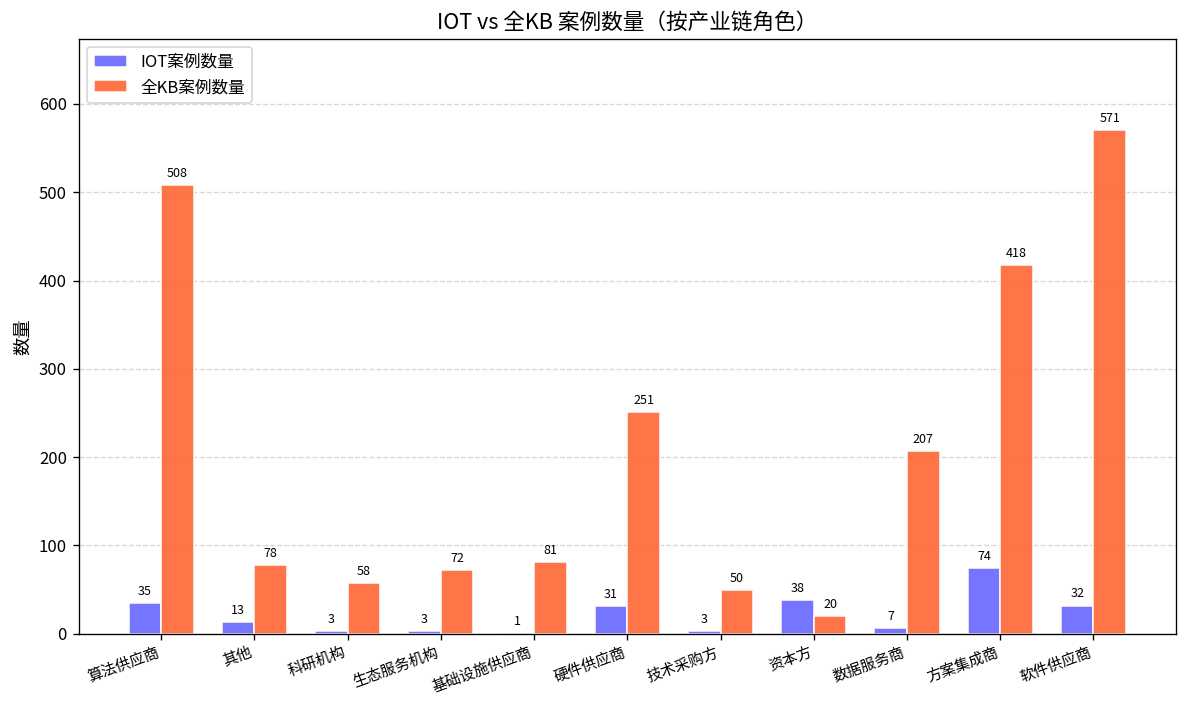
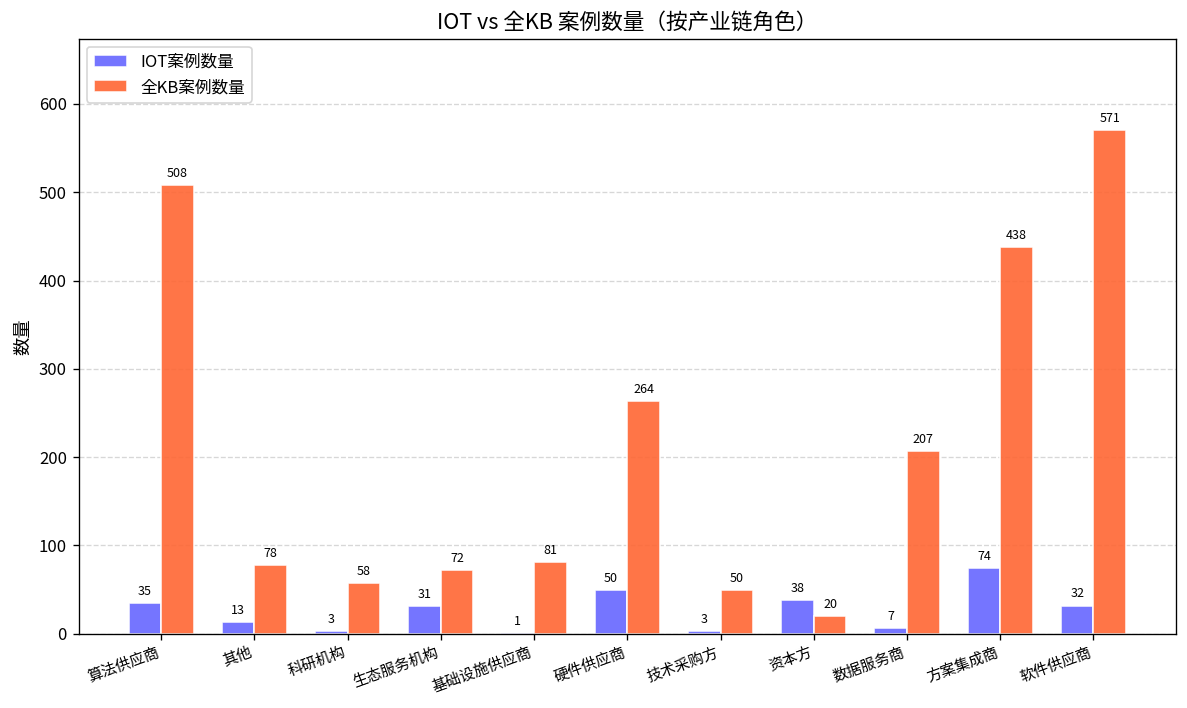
IOT案例数量, 生态服务机构: 3 -> 31
IOT案例数量, 硬件供应商: 31 -> 50
全KB案例数量, 硬件供应商: 251 -> 264
全KB案例数量, 方案集成商: 418 -> 438
